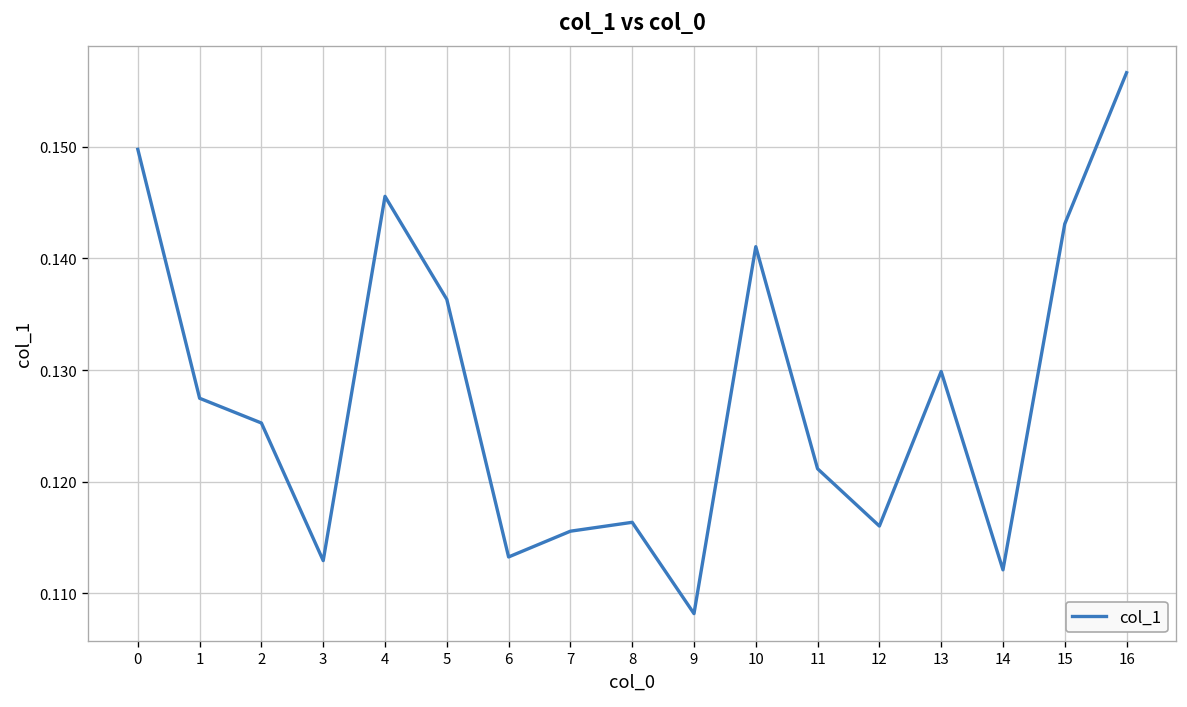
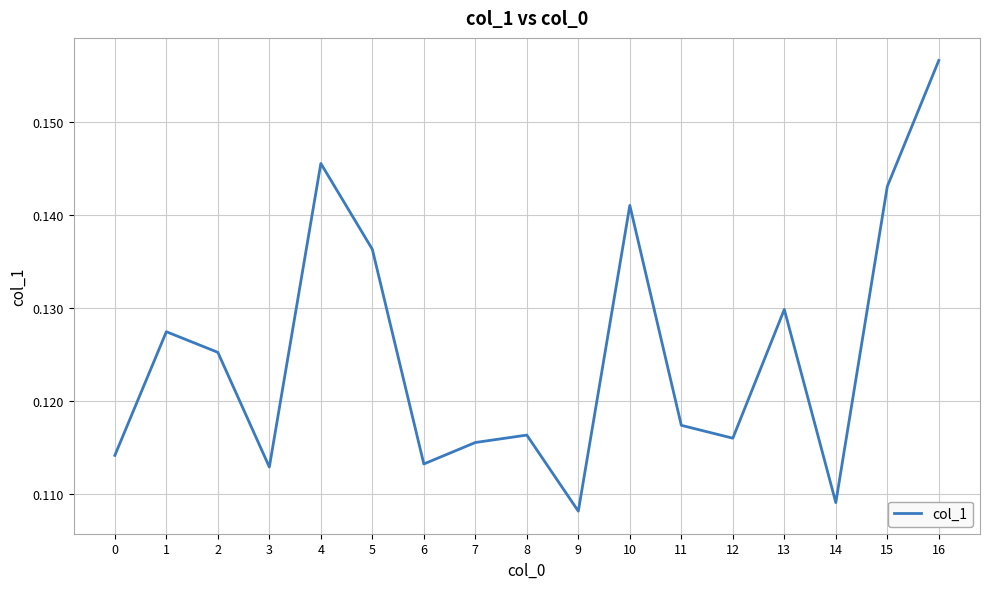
0: 0.150 -> 0.114
11: 0.121 -> 0.117
14: 0.112 -> 0.109
